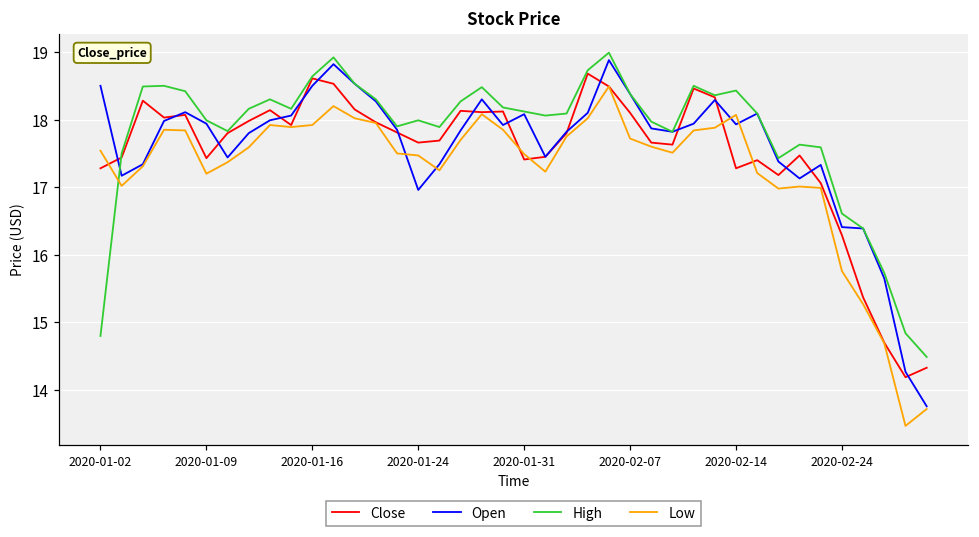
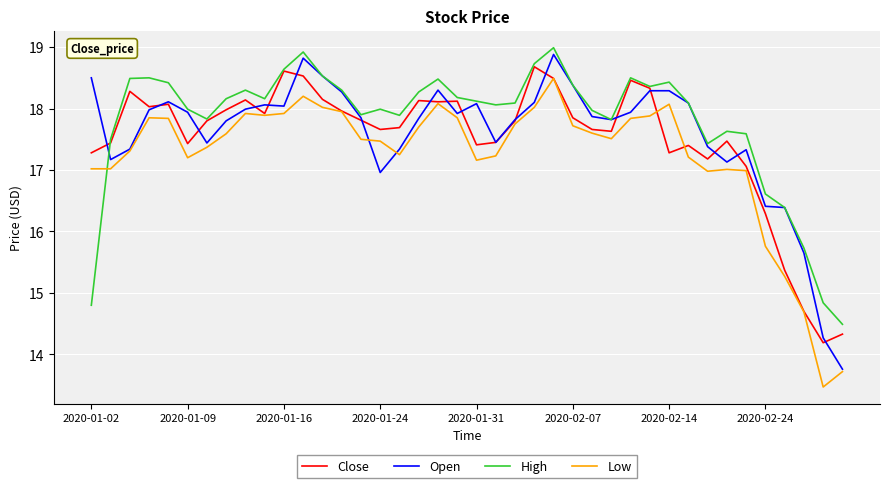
Low, 2020-01-02: 17.5 -> 17.0
Open, 2020-01-16: 18.5 -> 18.0
Low, 2020-01-31: 17.5 -> 17.2
Close, 2020-02-07: 18.1 -> 17.9
Open, 2020-02-14: 17.9 -> 18.3
